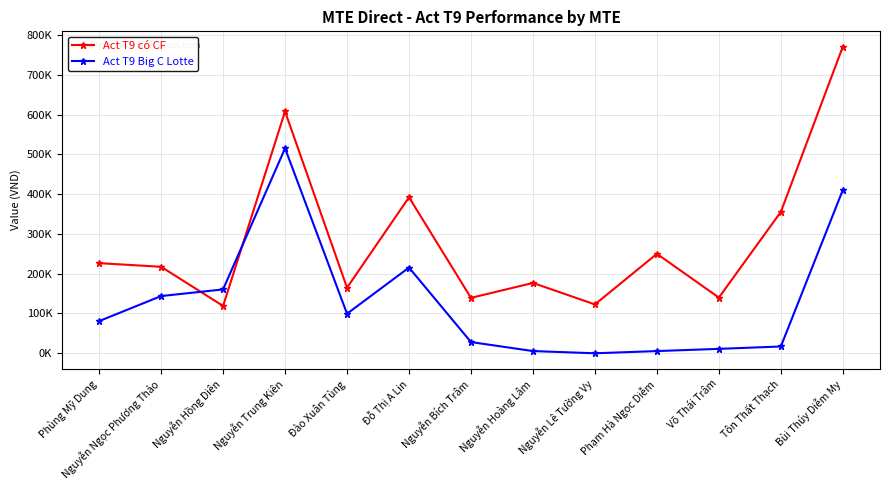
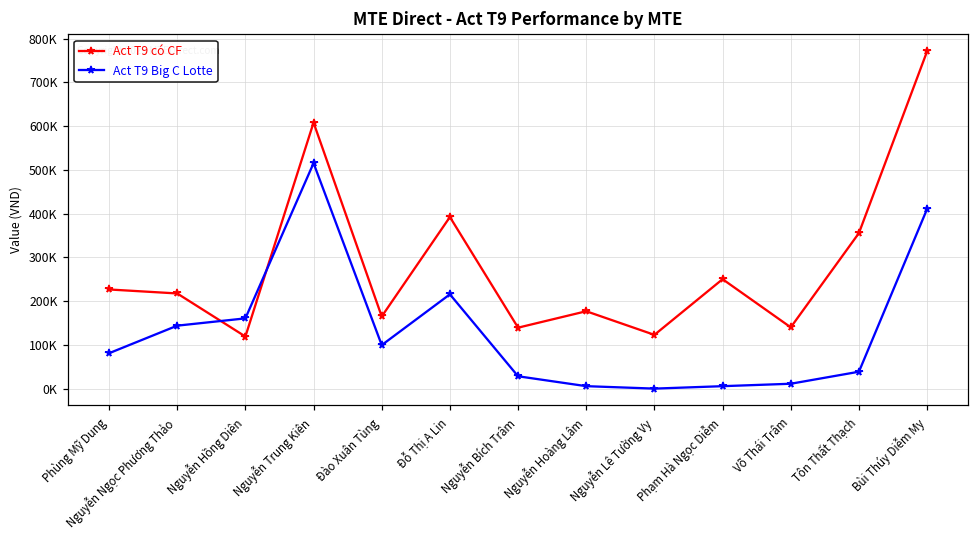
Act T9 Big C Lotte, Tôn Thất Thạch: 20000 -> 40000
